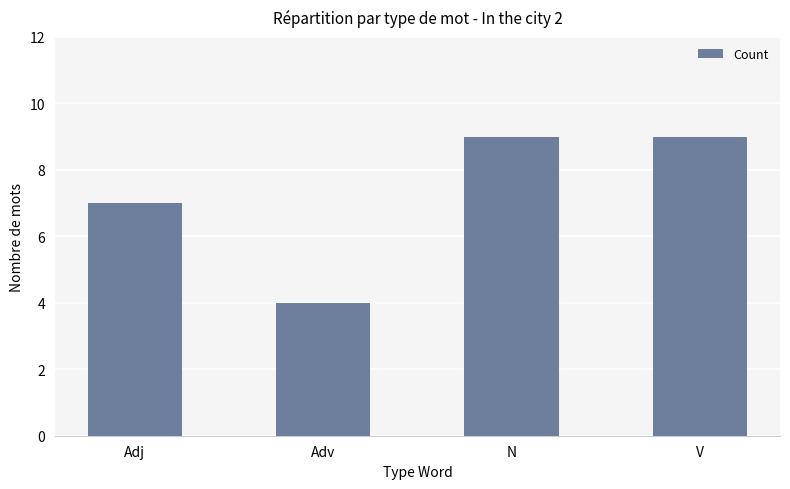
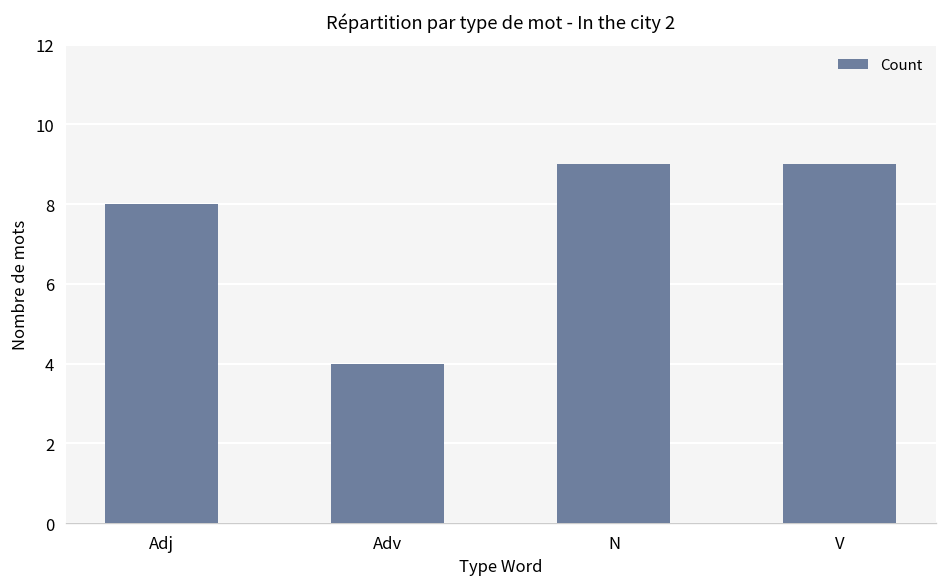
Adj: 7 -> 8
